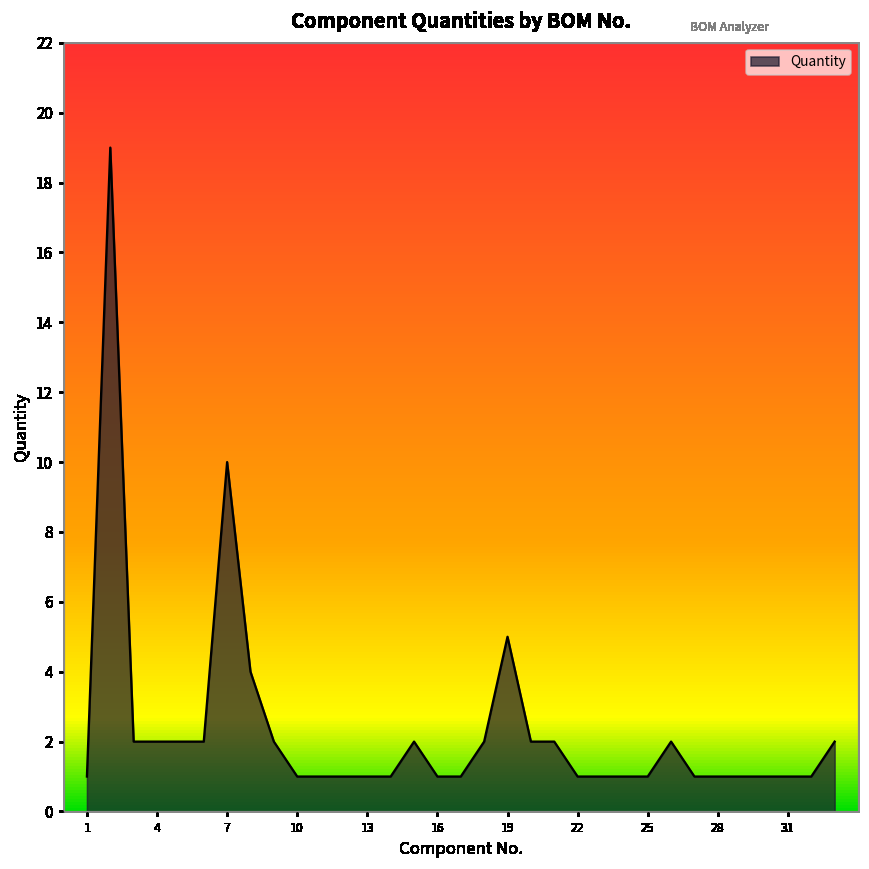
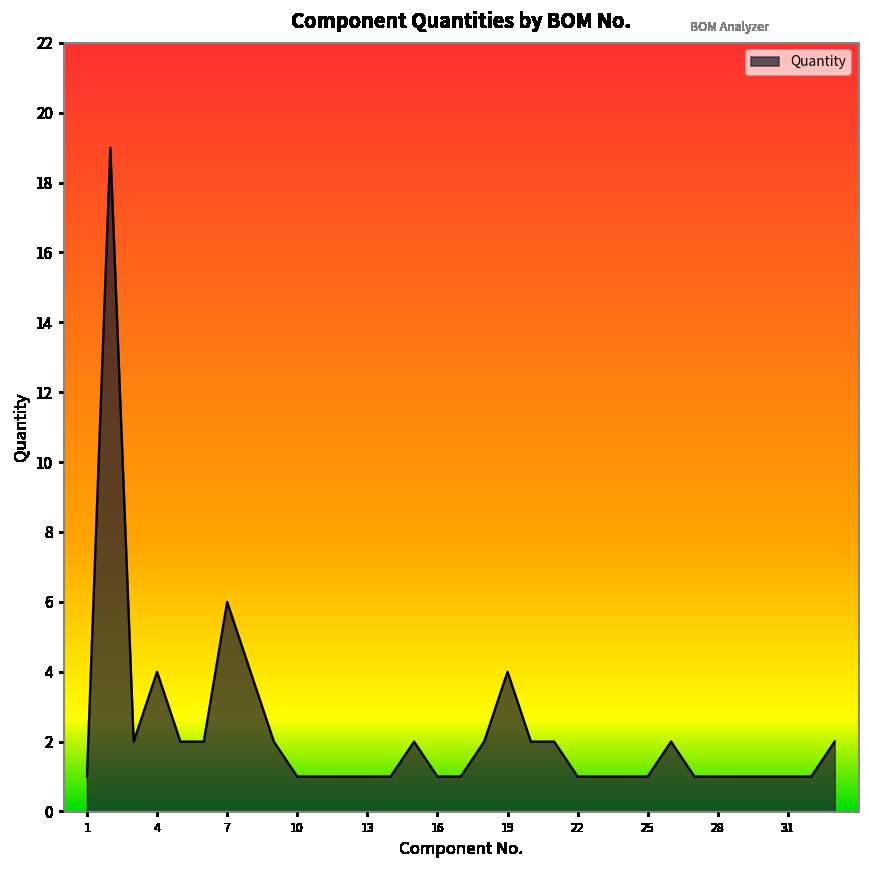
4: 2 -> 4
7: 10 -> 6
19: 5 -> 4
